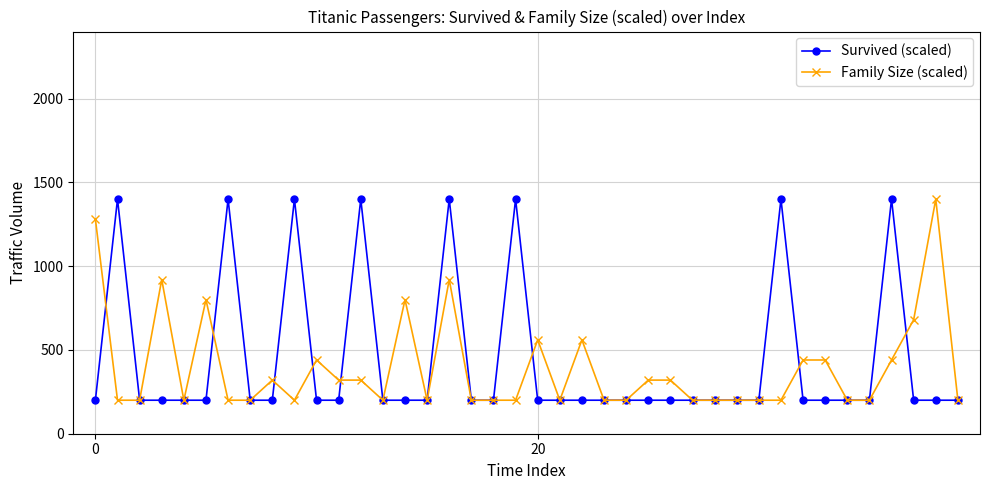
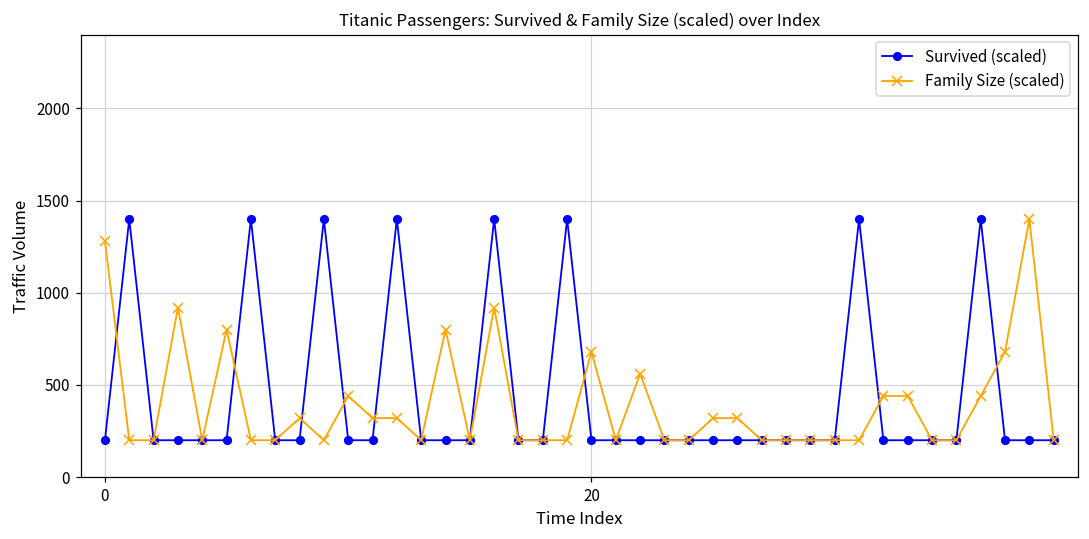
Family Size (scaled), 20: 560 -> 680
